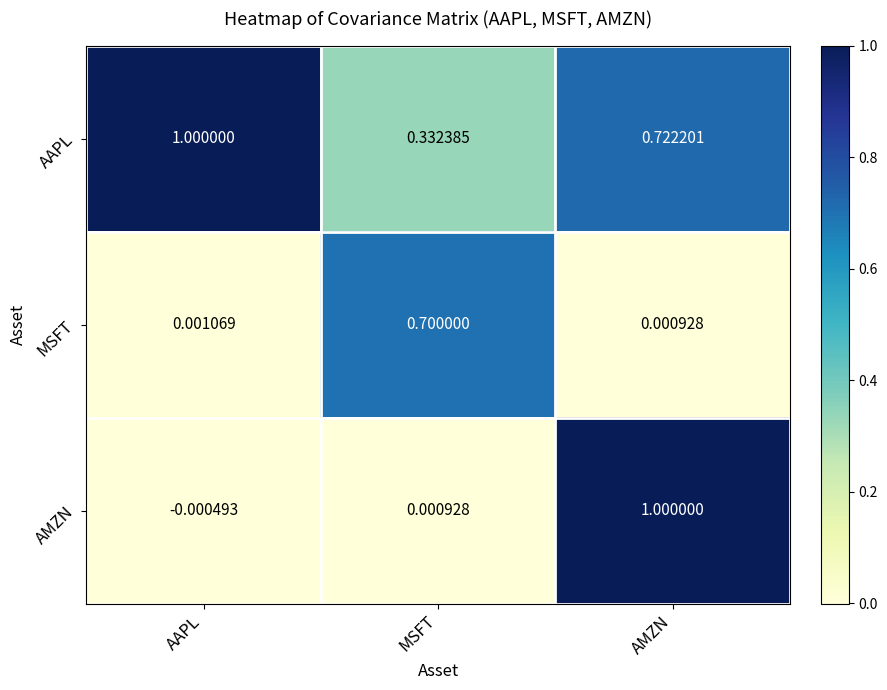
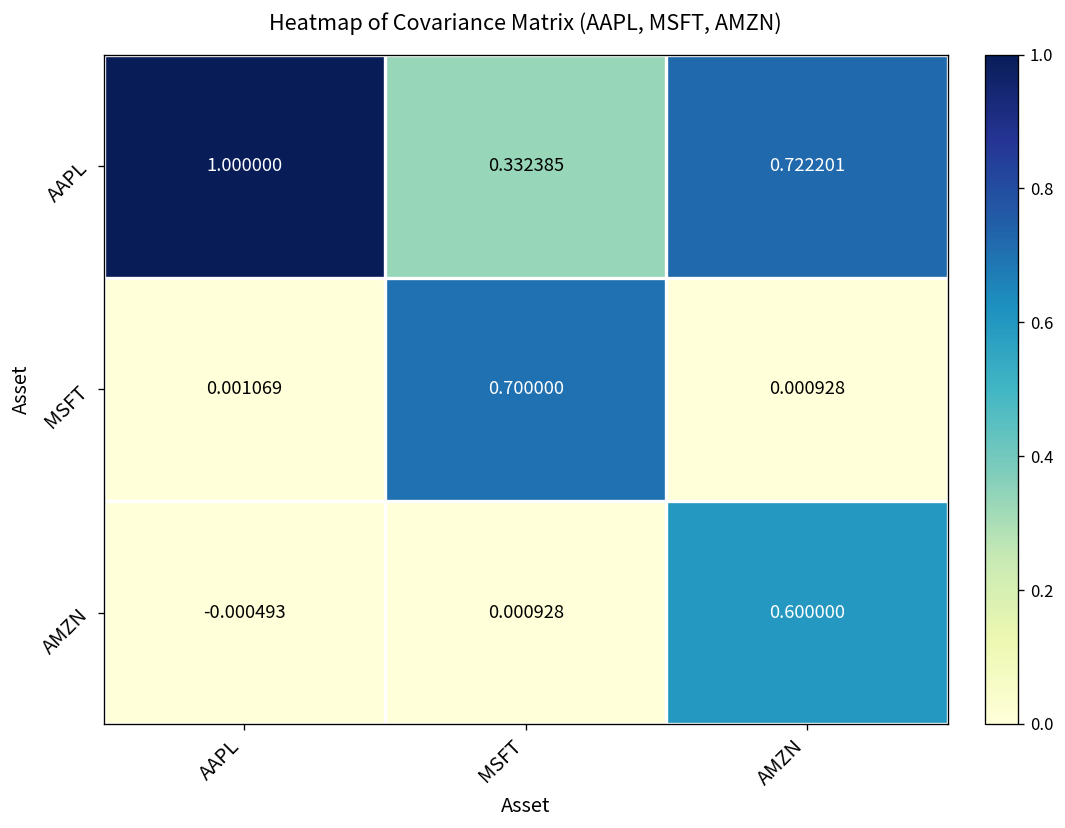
AMZN, AMZN: 1.000000 -> 0.600000
